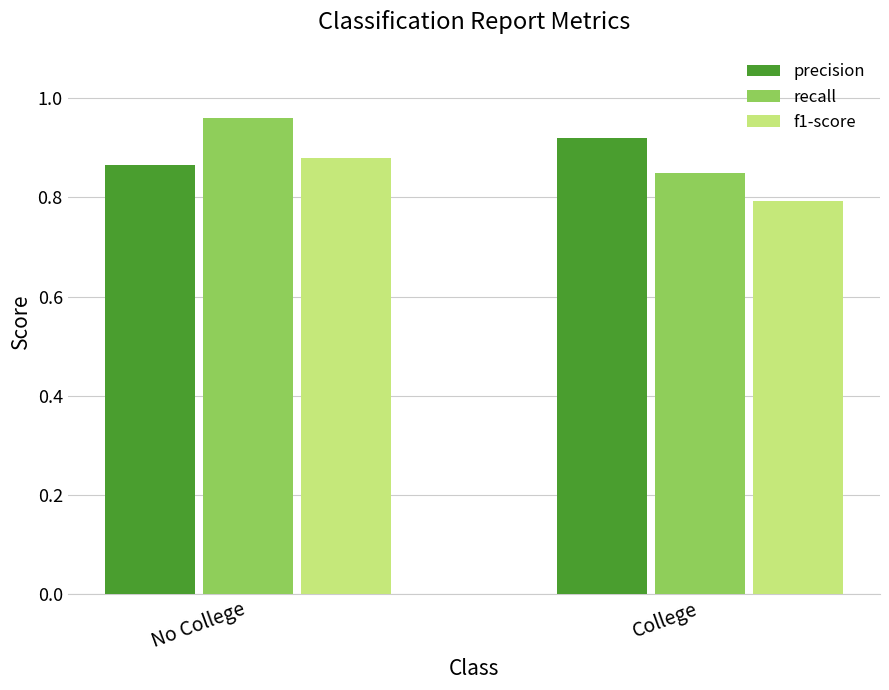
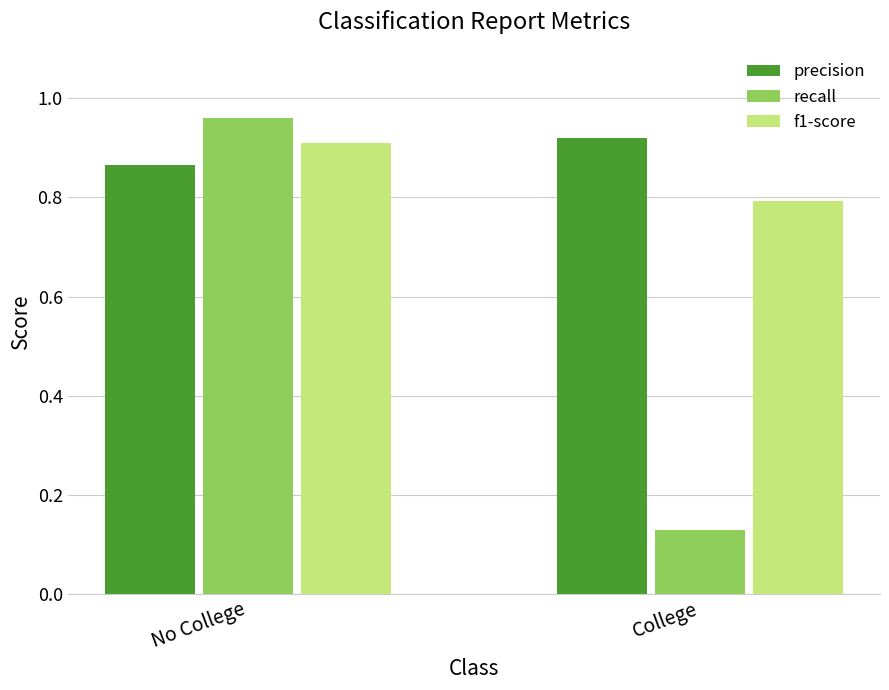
f1-score, No College: 0.88 -> 0.91
recall, College: 0.85 -> 0.13
